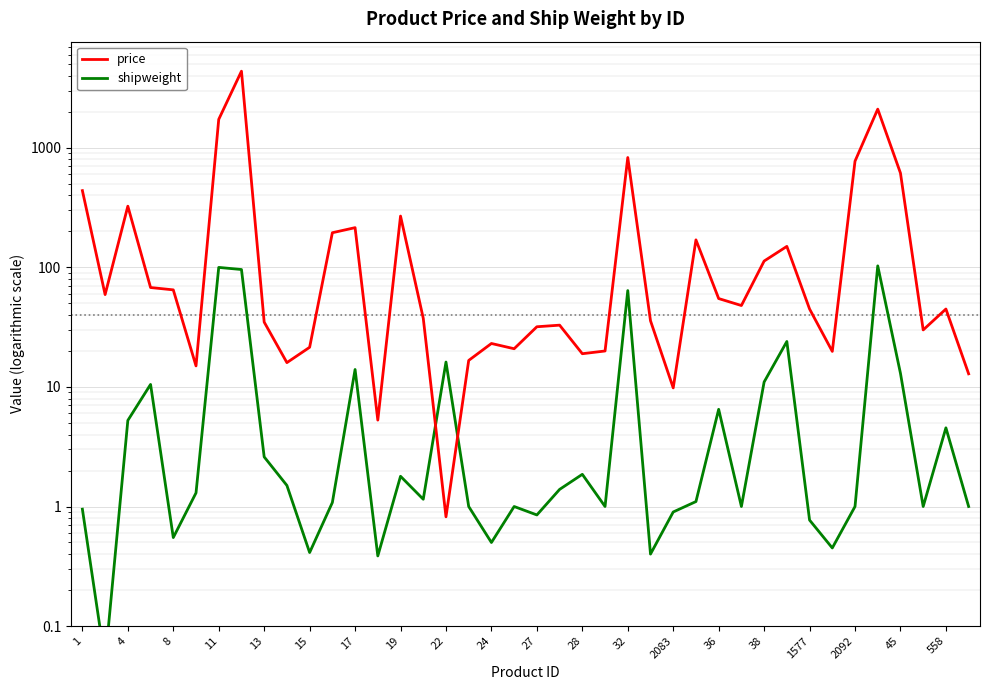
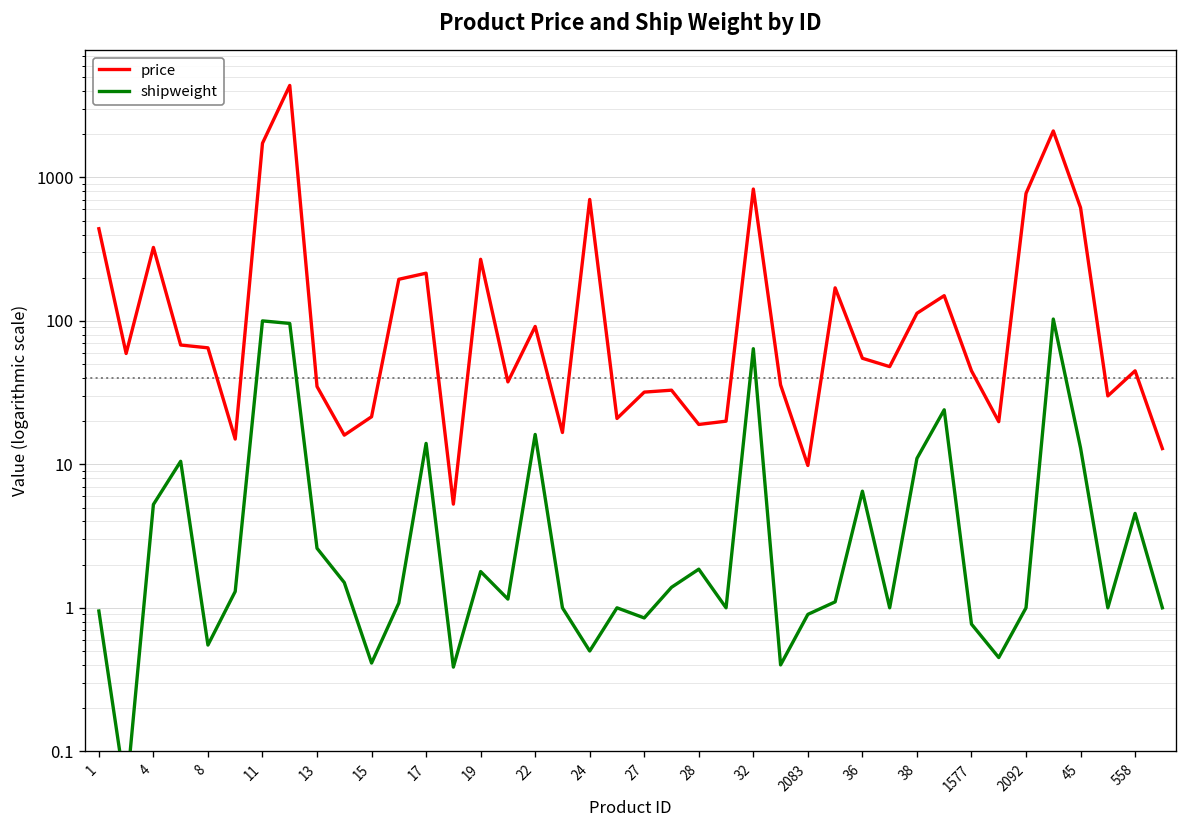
price, 22: 0.8 -> 90
price, 24: 23 -> 700
